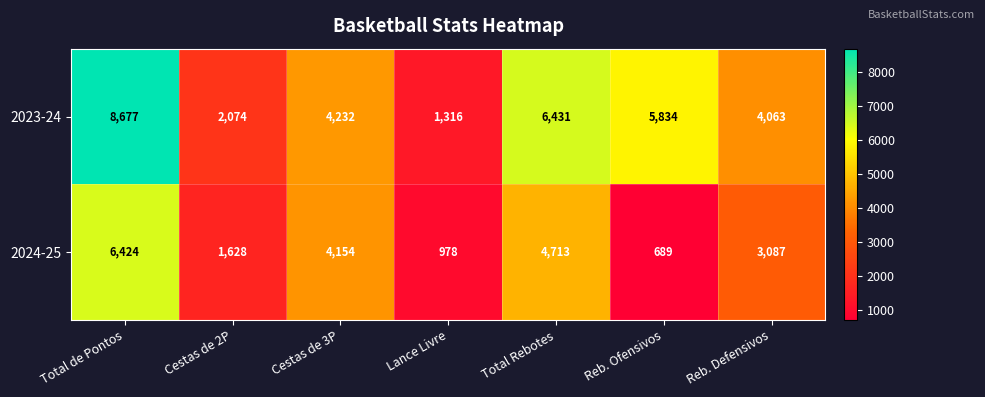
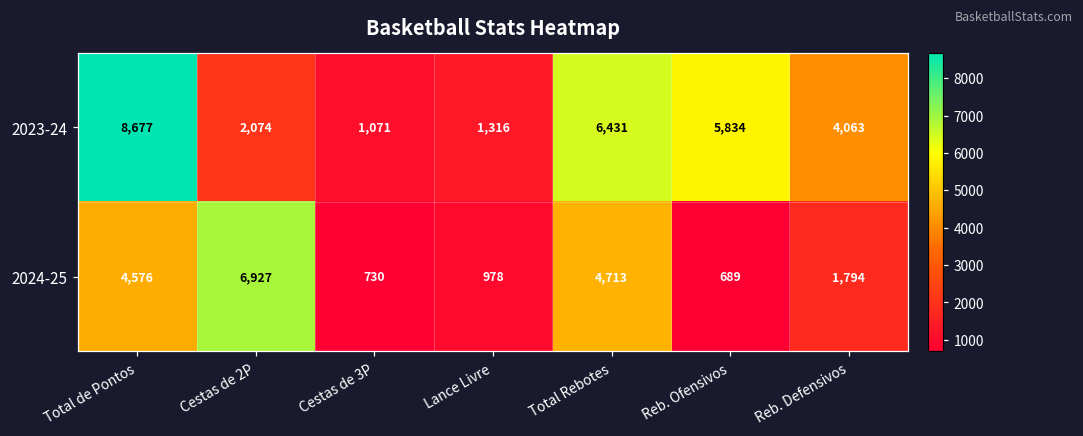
2023-24, Cestas de 3P: 4,232 -> 1,071
2024-25, Total de Pontos: 6,424 -> 4,576
2024-25, Cestas de 2P: 1,628 -> 6,927
2024-25, Cestas de 3P: 4,154 -> 730
2024-25, Reb. Defensivos: 3,087 -> 1,794
